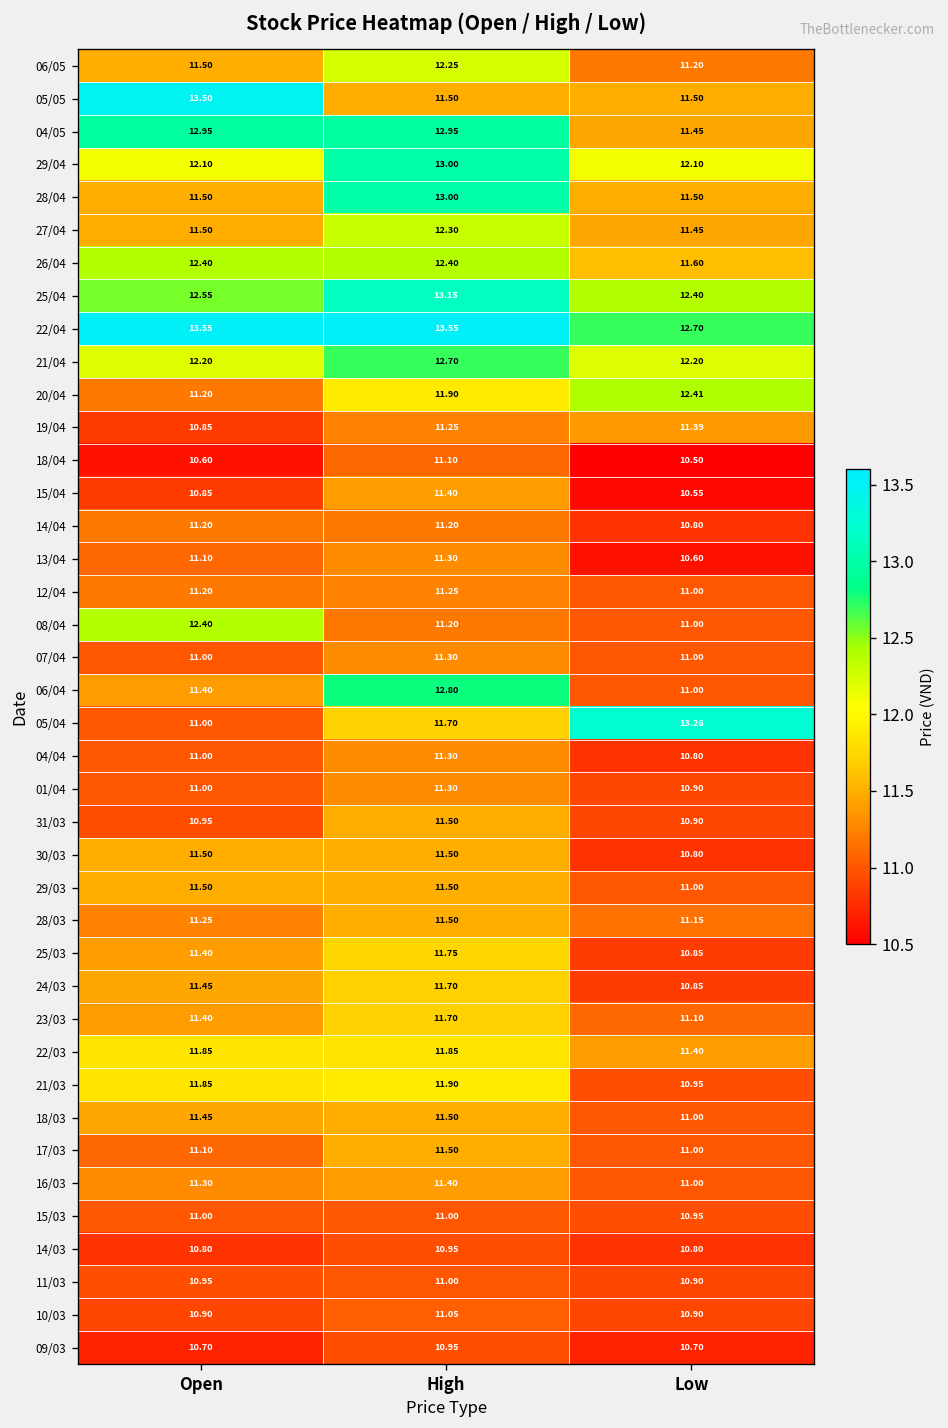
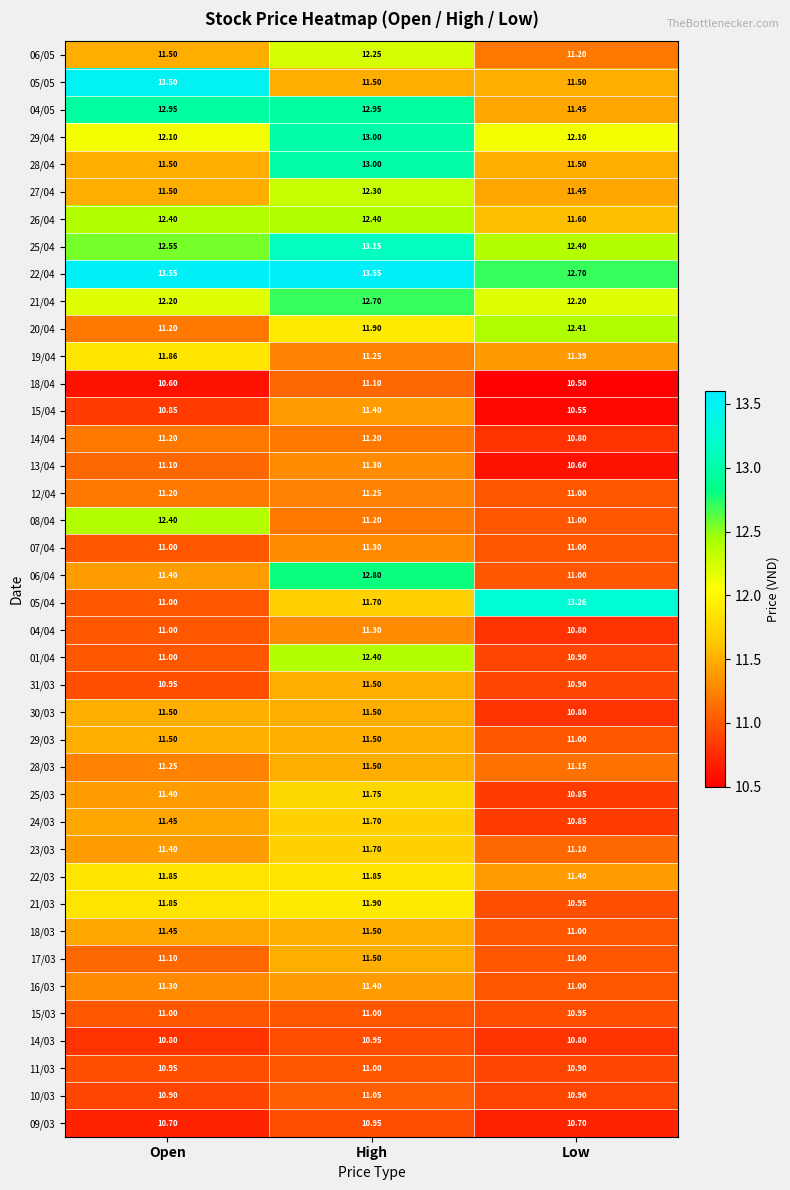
19/04, Open: 10.85 -> 11.86
01/04, High: 11.30 -> 12.40
